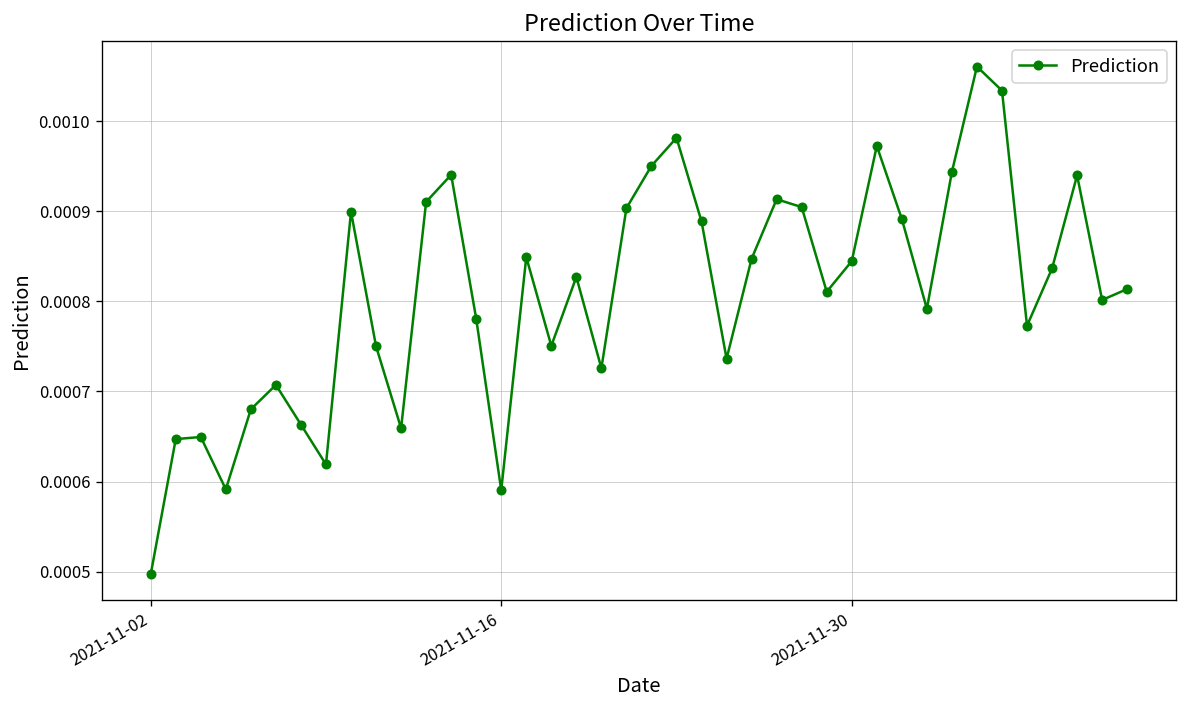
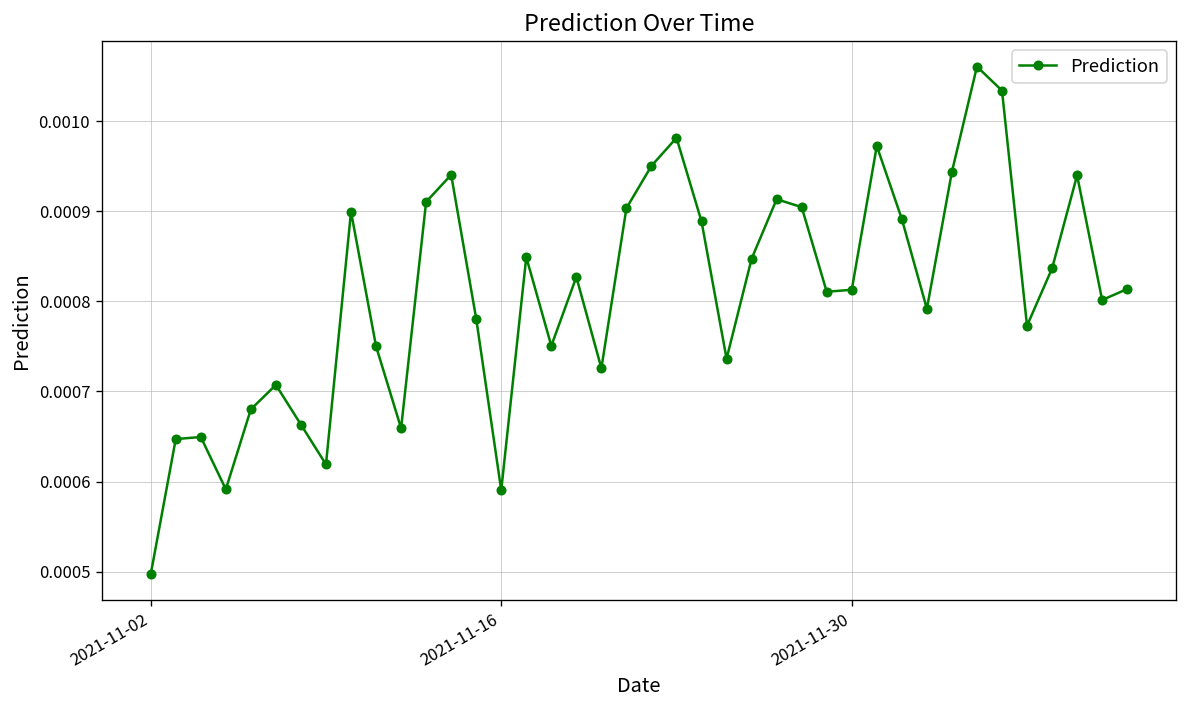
2021-11-30: 0.00084 -> 0.00081
